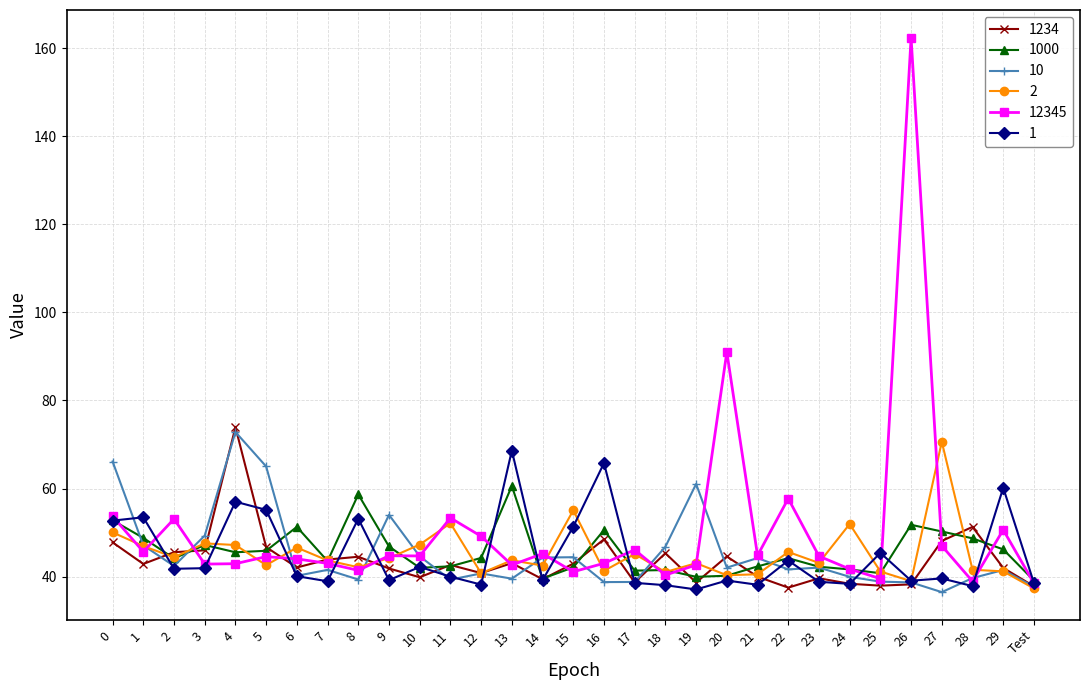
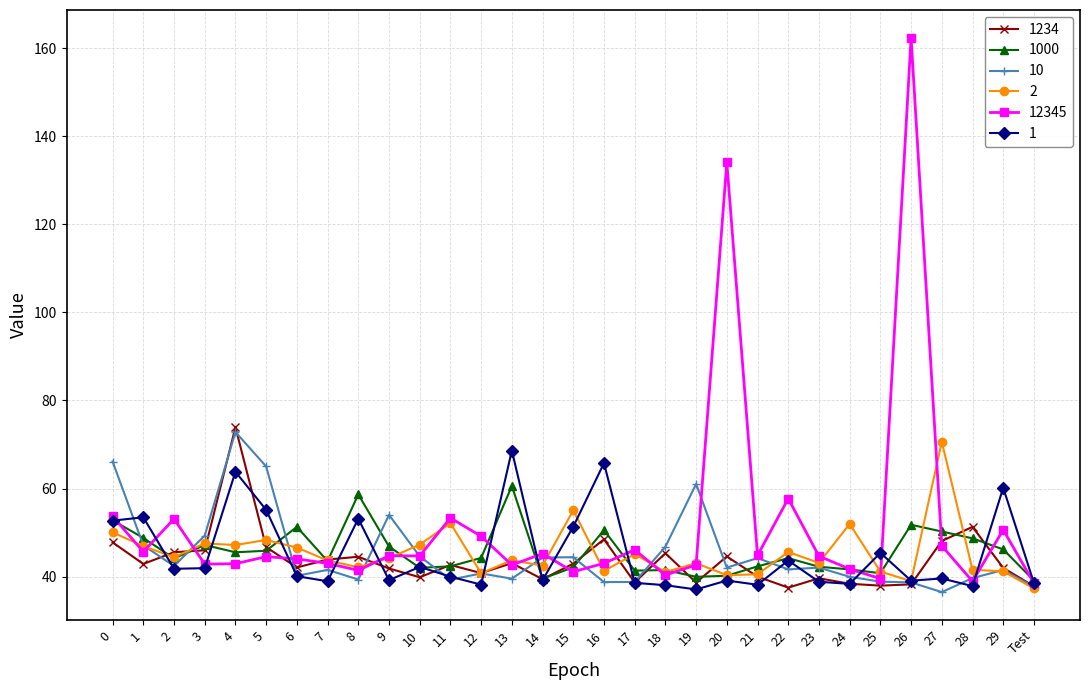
1, 4: 57 -> 64
2, 5: 43 -> 48
12345, 20: 91 -> 134
